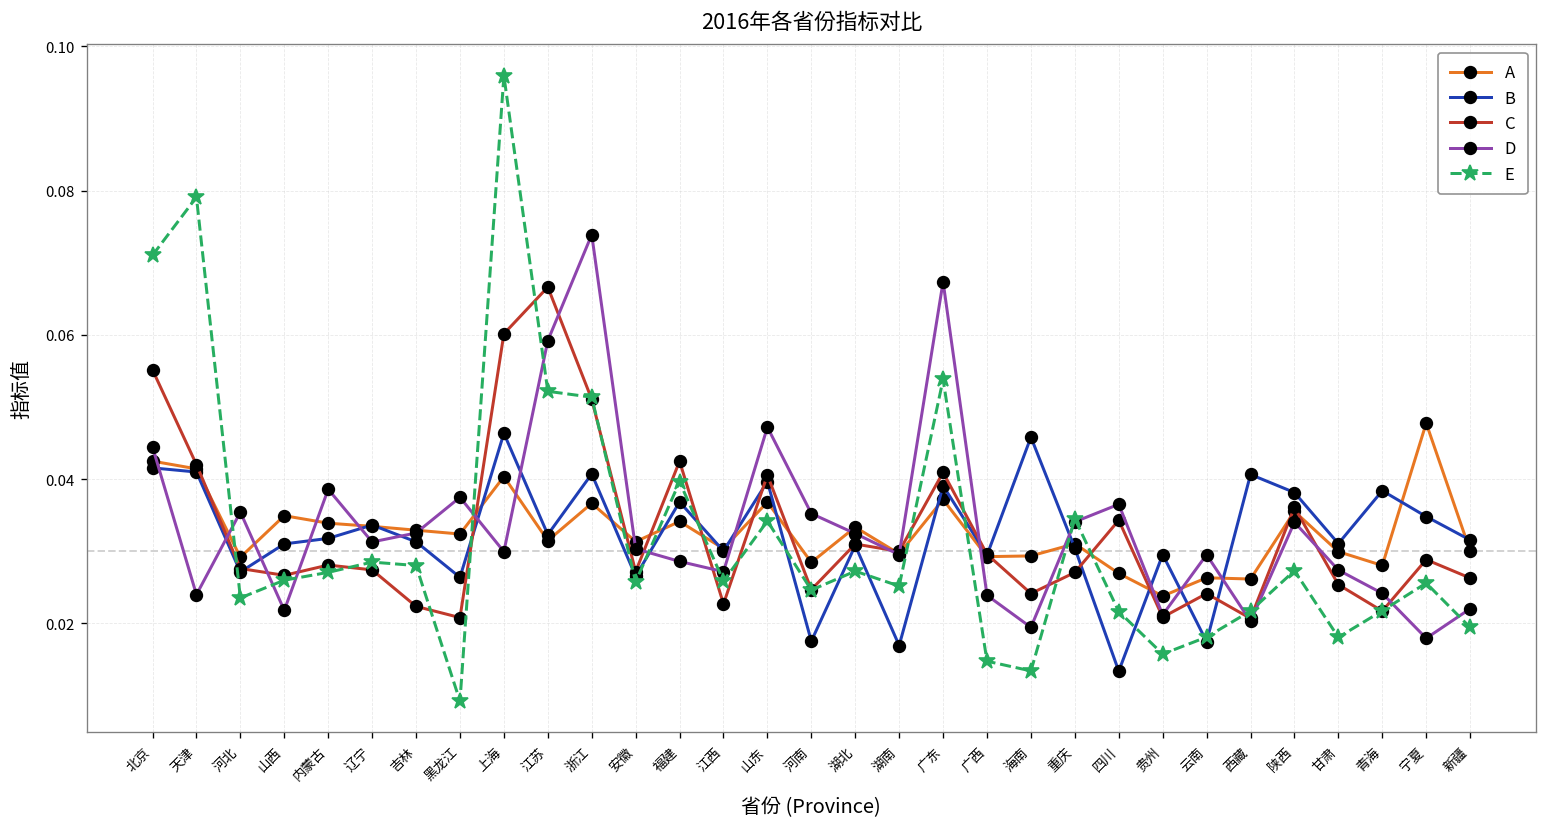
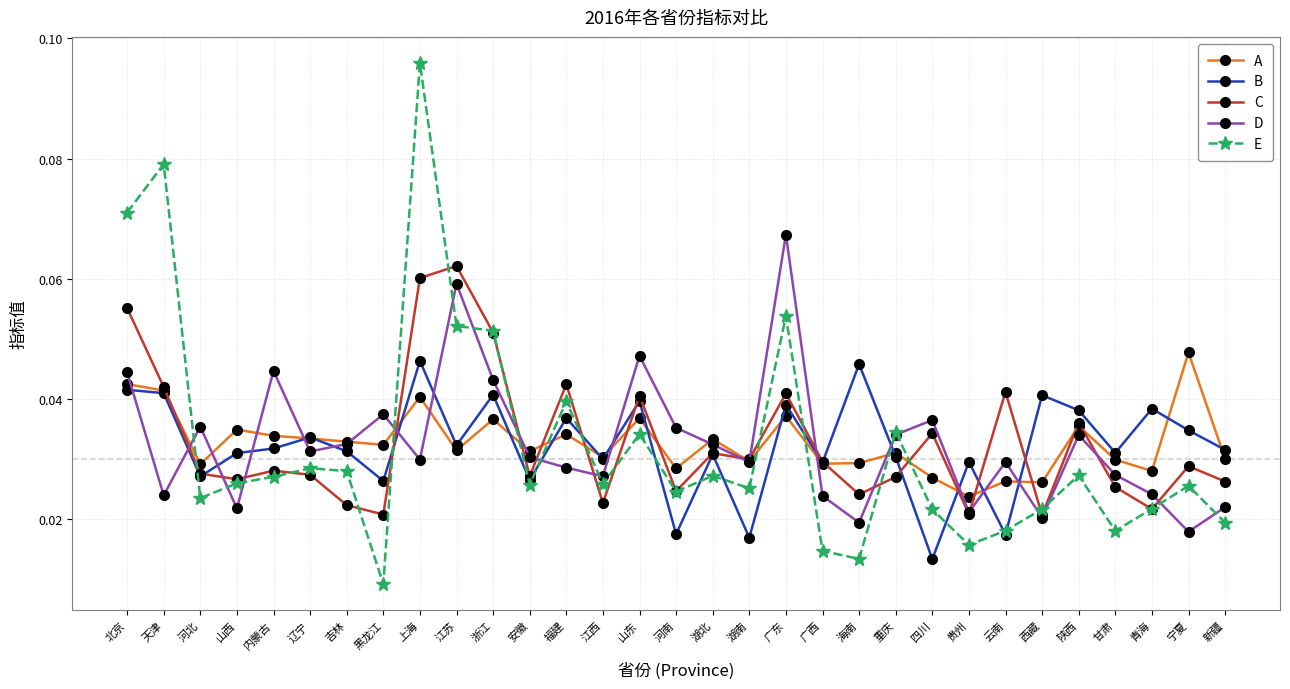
D, 内蒙古: 0.039 -> 0.045
C, 江苏: 0.067 -> 0.062
D, 浙江: 0.074 -> 0.043
C, 云南: 0.024 -> 0.041
